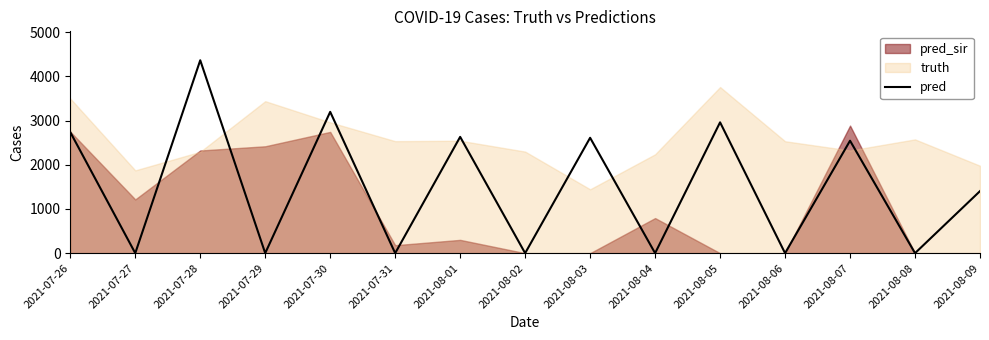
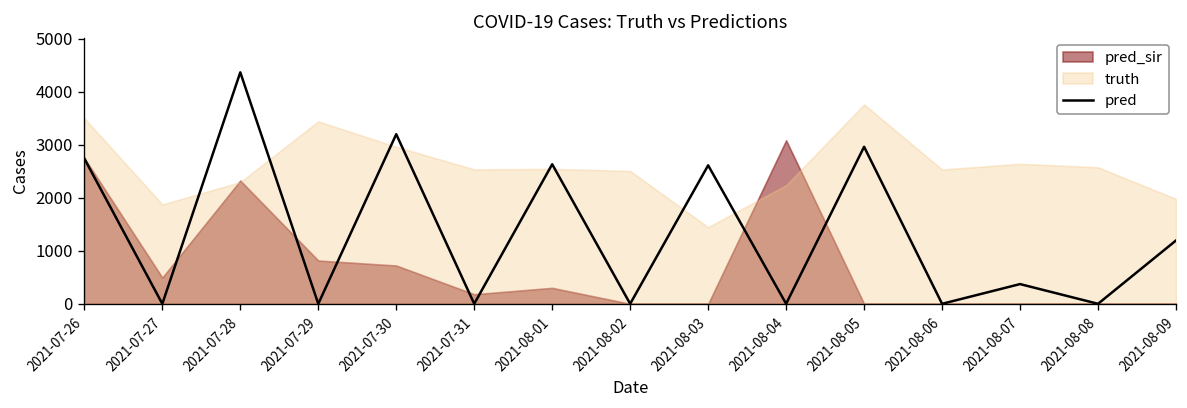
pred_sir, 2021-07-27: 1200 -> 500
pred_sir, 2021-07-29: 2400 -> 800
pred_sir, 2021-07-30: 2700 -> 700
truth, 2021-08-02: 2300 -> 2500
pred_sir, 2021-08-04: 800 -> 3100
pred, 2021-08-07: 2500 -> 400
pred_sir, 2021-08-07: 2900 -> 0
truth, 2021-08-07: 2300 -> 2600
pred, 2021-08-09: 1400 -> 1200
